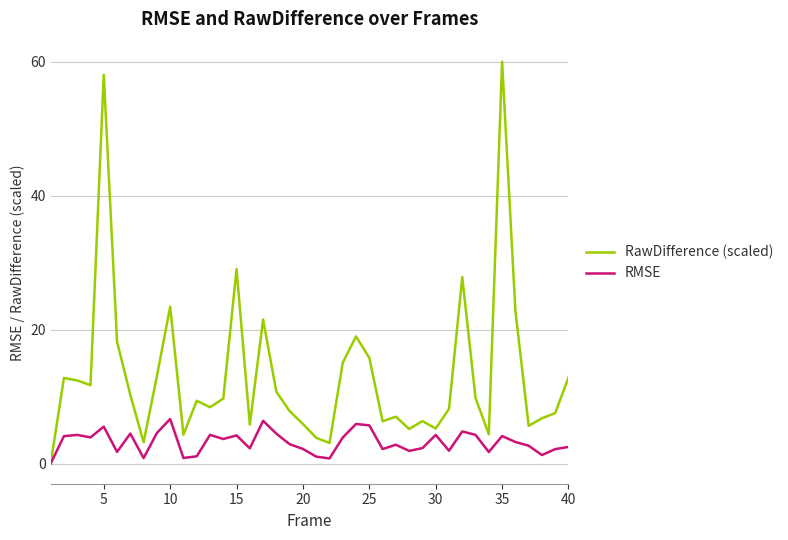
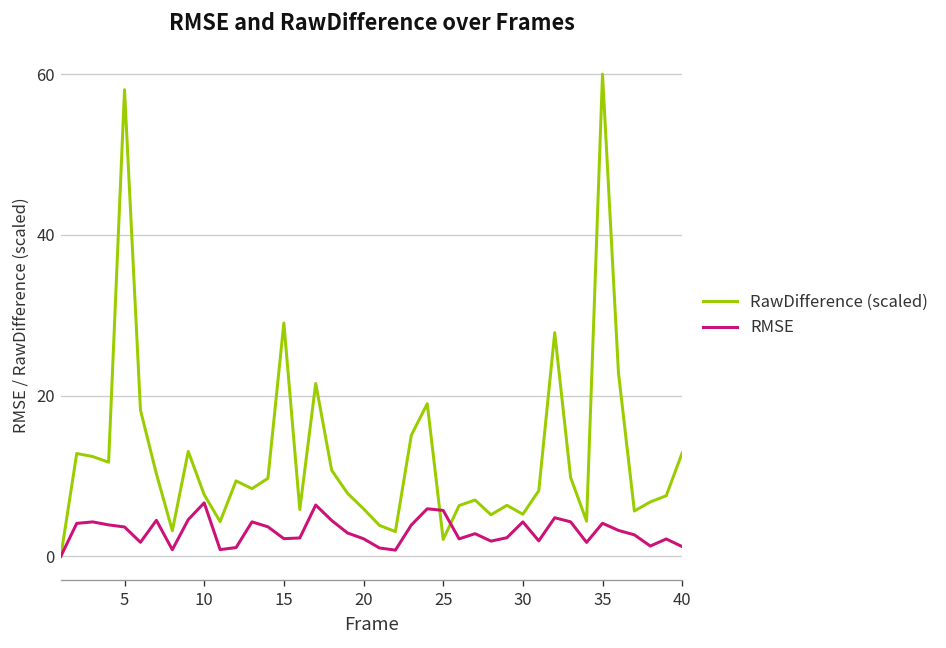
RMSE, 5: 6 -> 4
RawDifference (scaled), 10: 23 -> 8
RMSE, 15: 4 -> 2
RawDifference (scaled), 25: 16 -> 2
RMSE, 40: 2 -> 1
